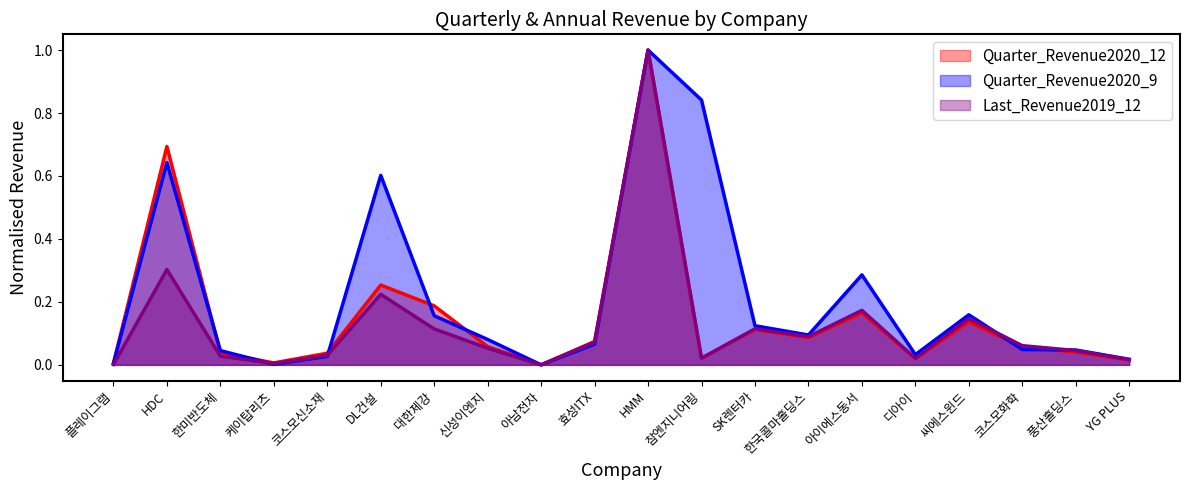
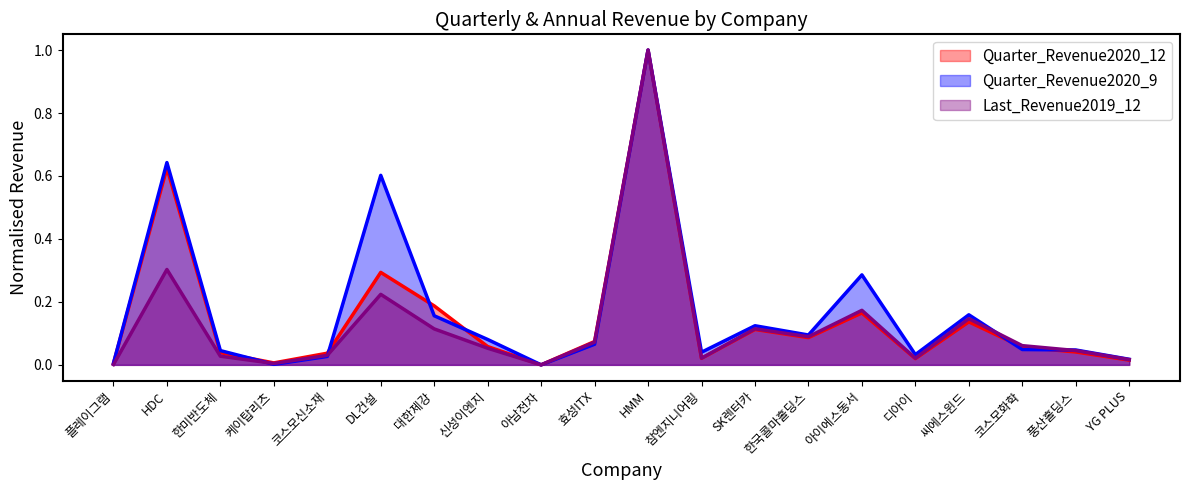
Quarter_Revenue2020_12, HDC: 0.69 -> 0.63
Quarter_Revenue2020_12, DL건설: 0.25 -> 0.29
Quarter_Revenue2020_9, 참엔지니어링: 0.84 -> 0.04
